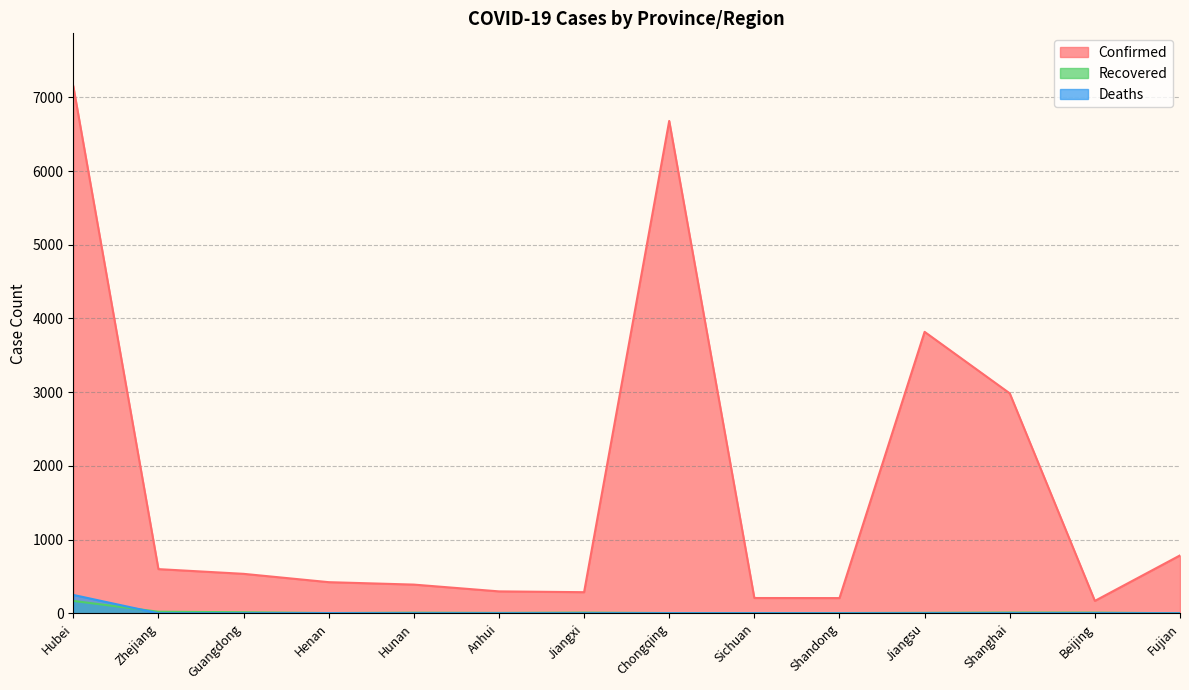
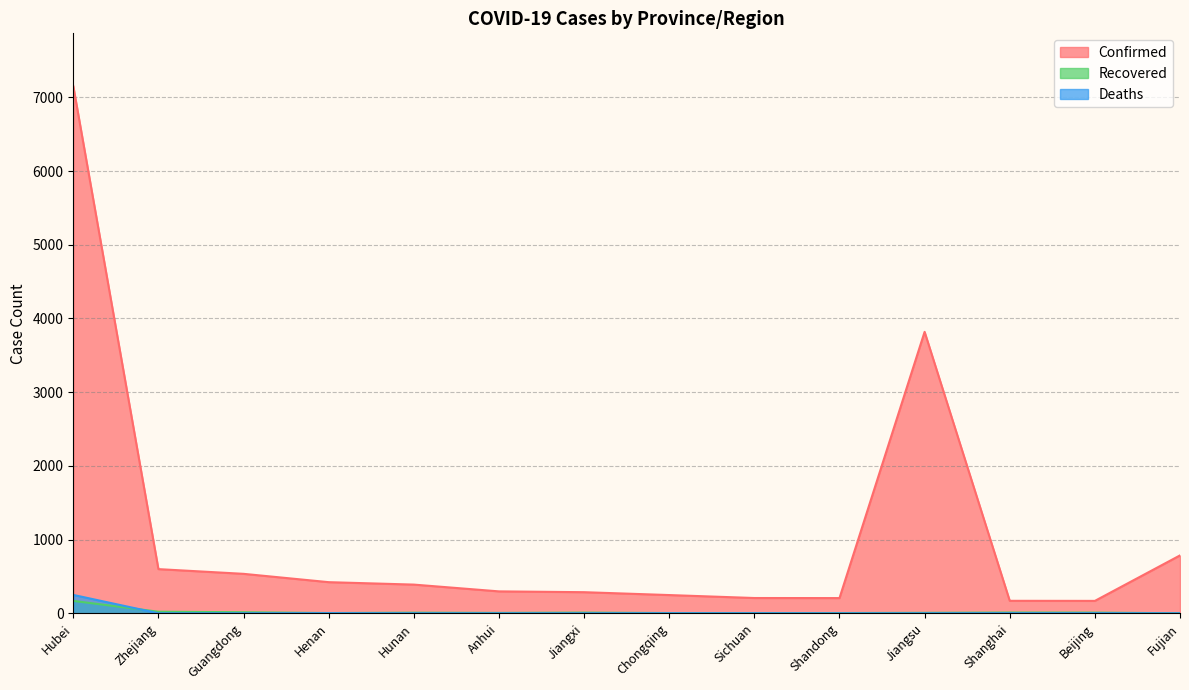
Confirmed, Chongqing: 6700 -> 200
Confirmed, Shanghai: 3000 -> 200
